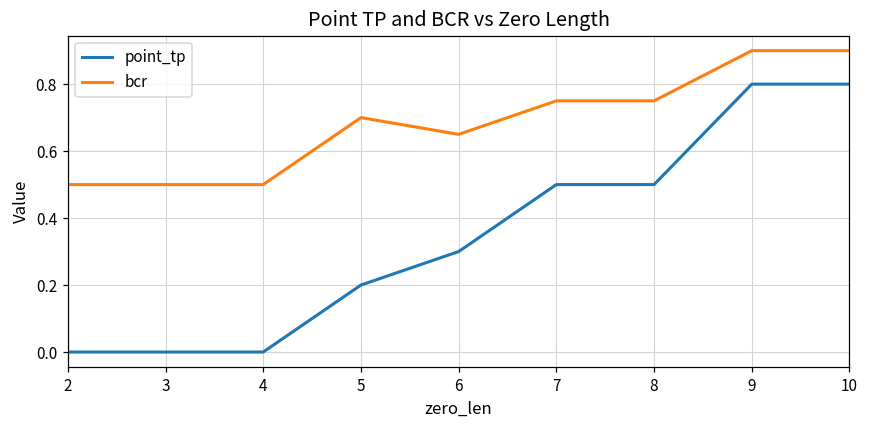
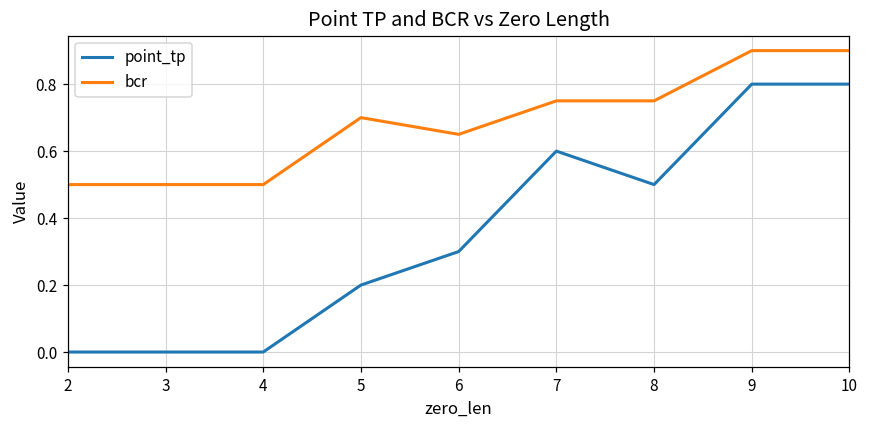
point_tp, 7: 0.5 -> 0.6
